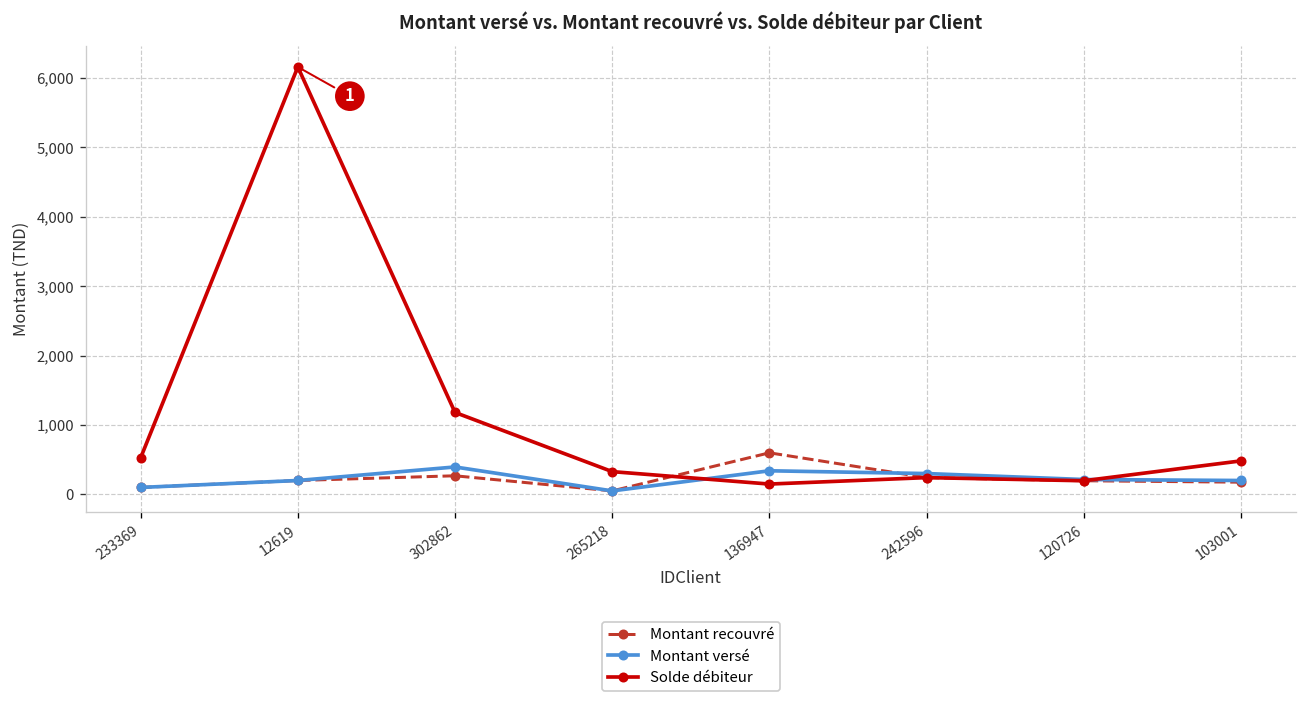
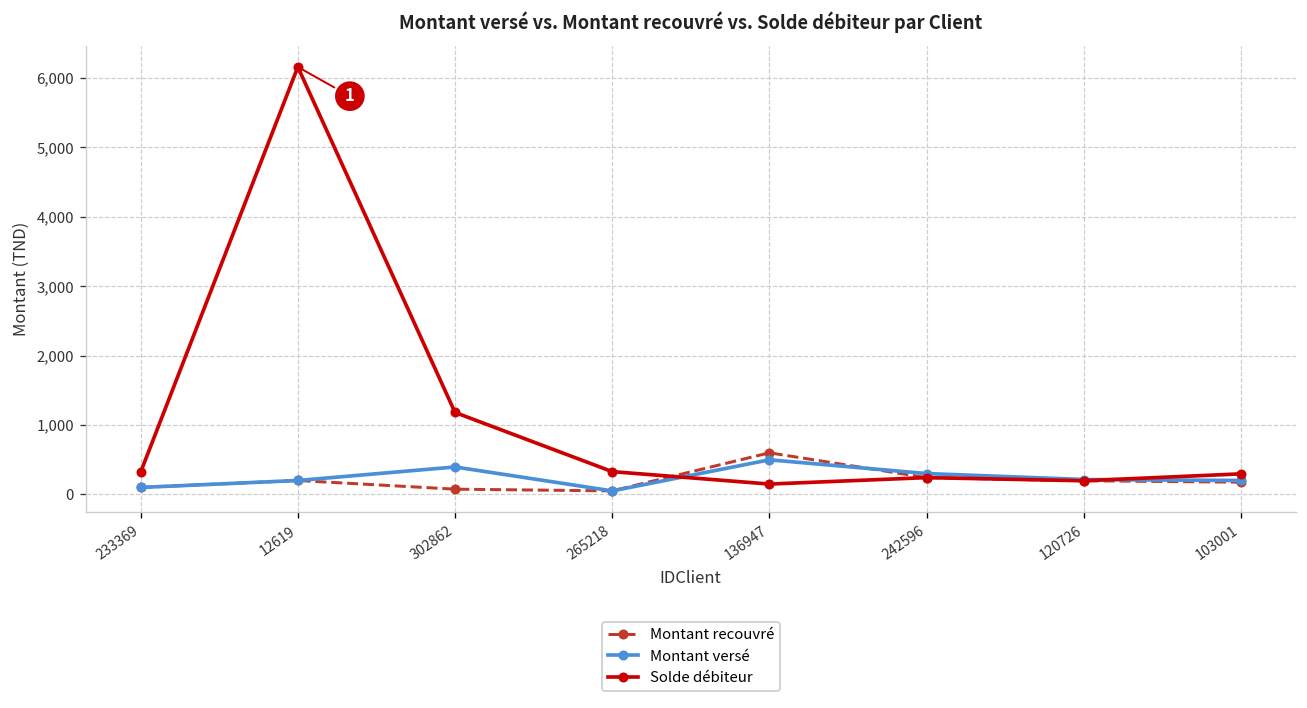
Solde débiteur, 233369: 500 -> 300
Montant recouvré, 302862: 300 -> 100
Montant versé, 136947: 300 -> 500
Solde débiteur, 103001: 500 -> 300
